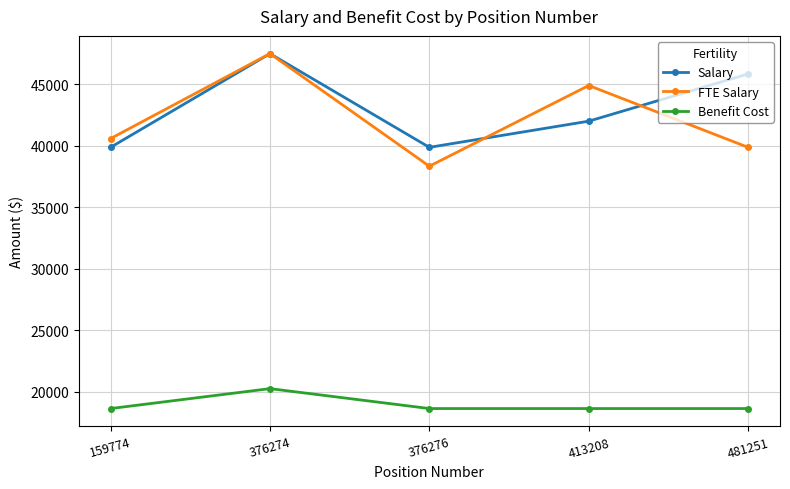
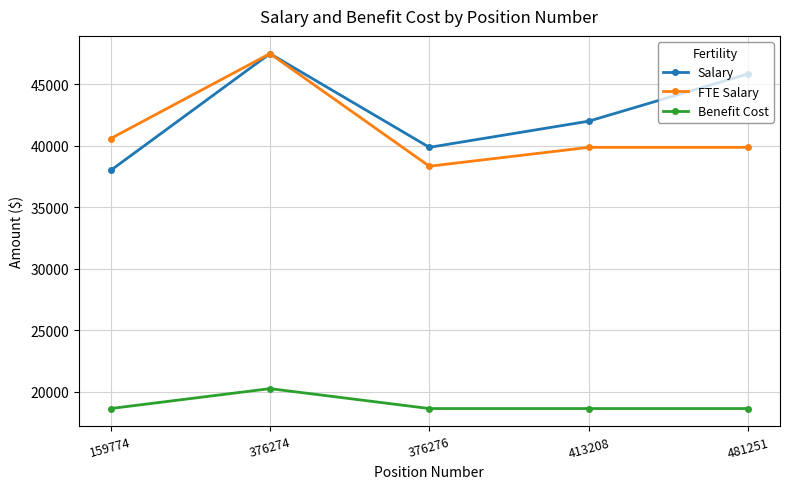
Salary, 159774: 39900 -> 38000
FTE Salary, 413208: 44900 -> 39900
